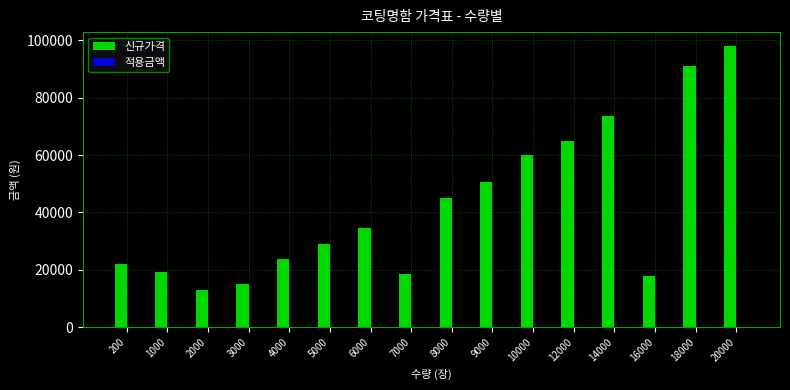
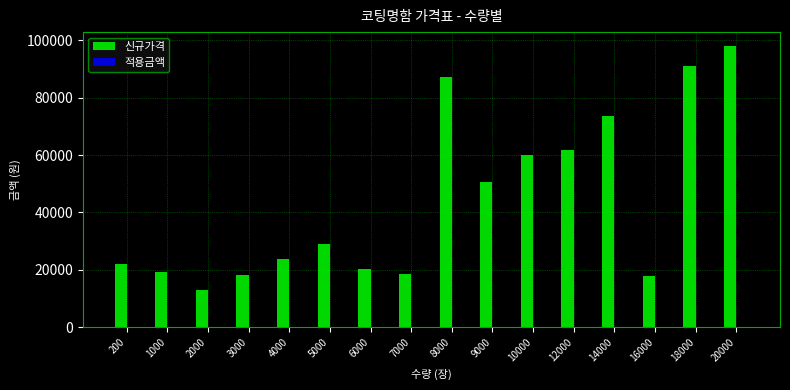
신규가격, 3000: 15000 -> 18000
신규가격, 6000: 34000 -> 20000
신규가격, 8000: 45000 -> 87000
신규가격, 12000: 65000 -> 62000
